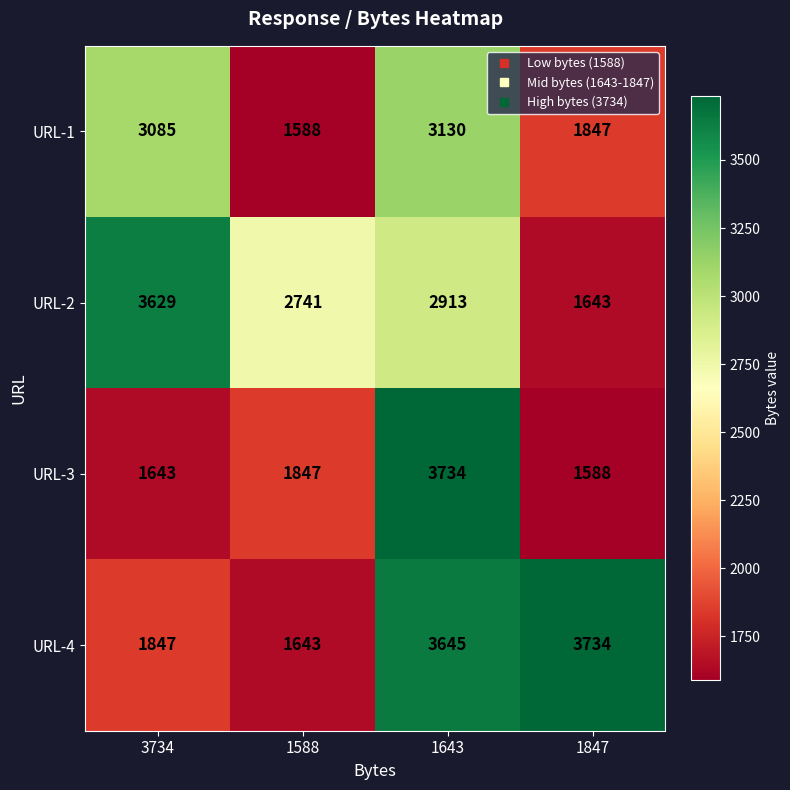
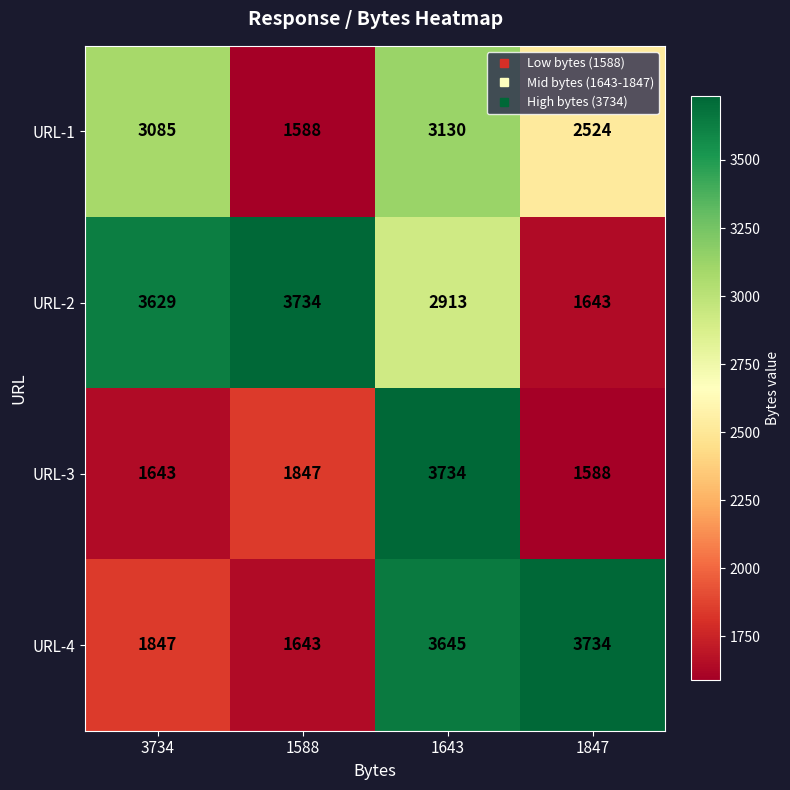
URL-1, 1847: 1847 -> 2524
URL-2, 1588: 2741 -> 3734
